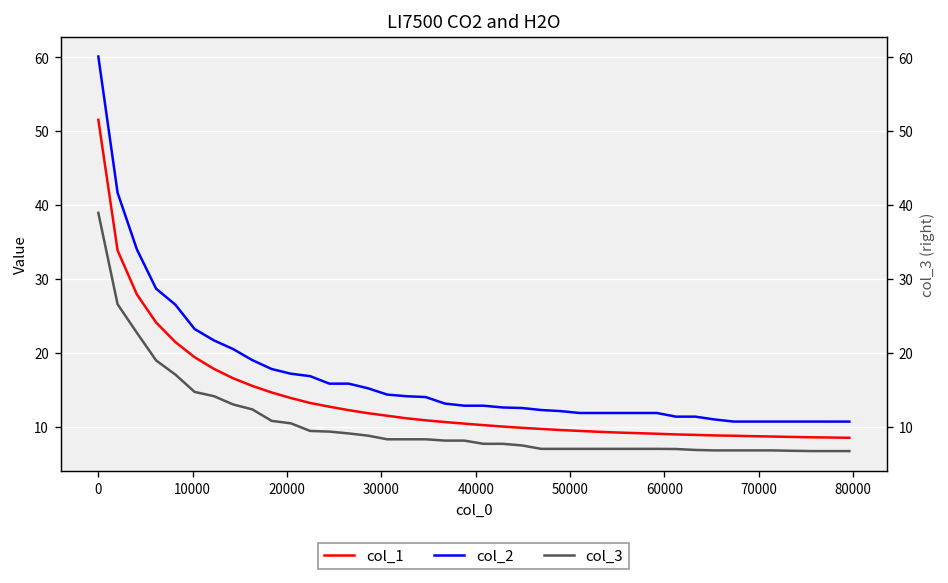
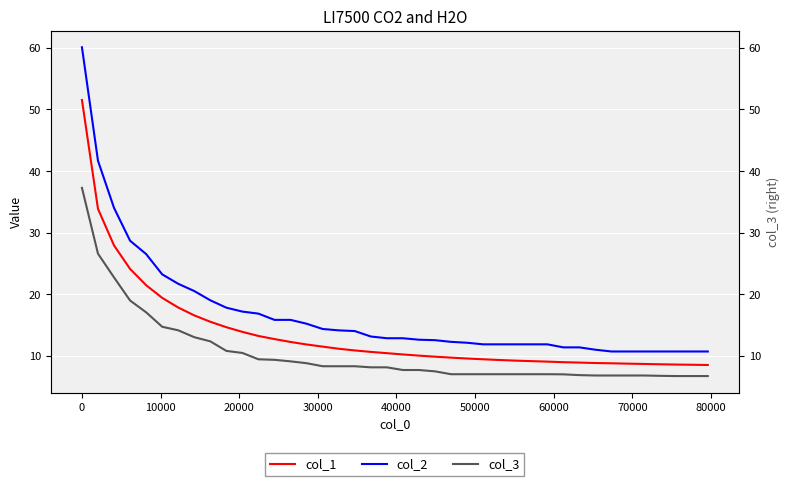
col_3, 0: 39 -> 37
